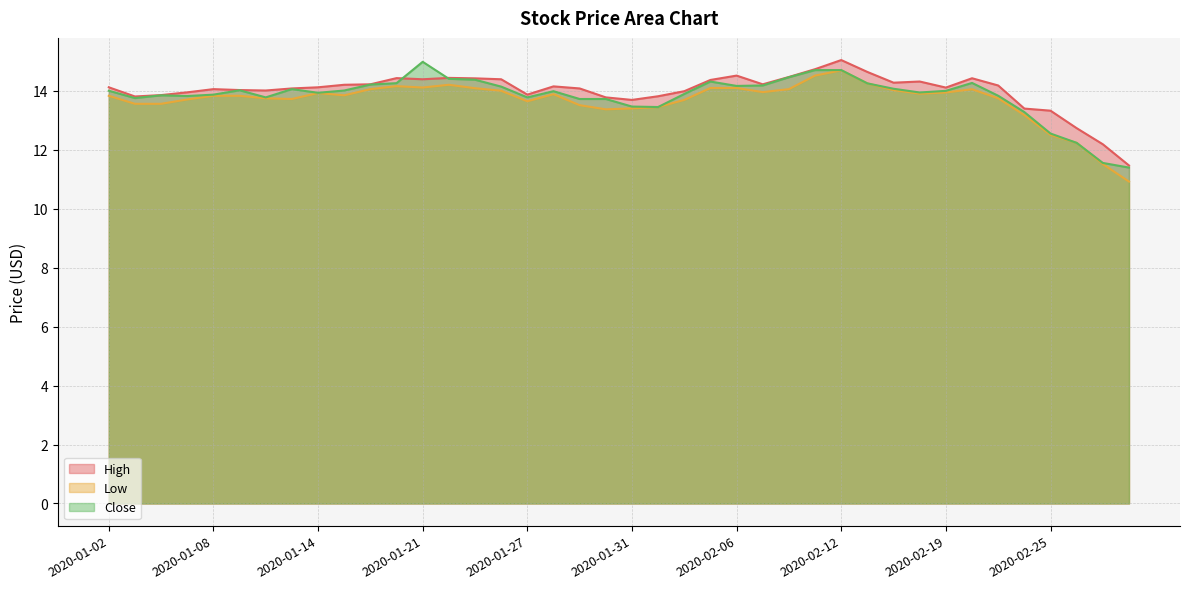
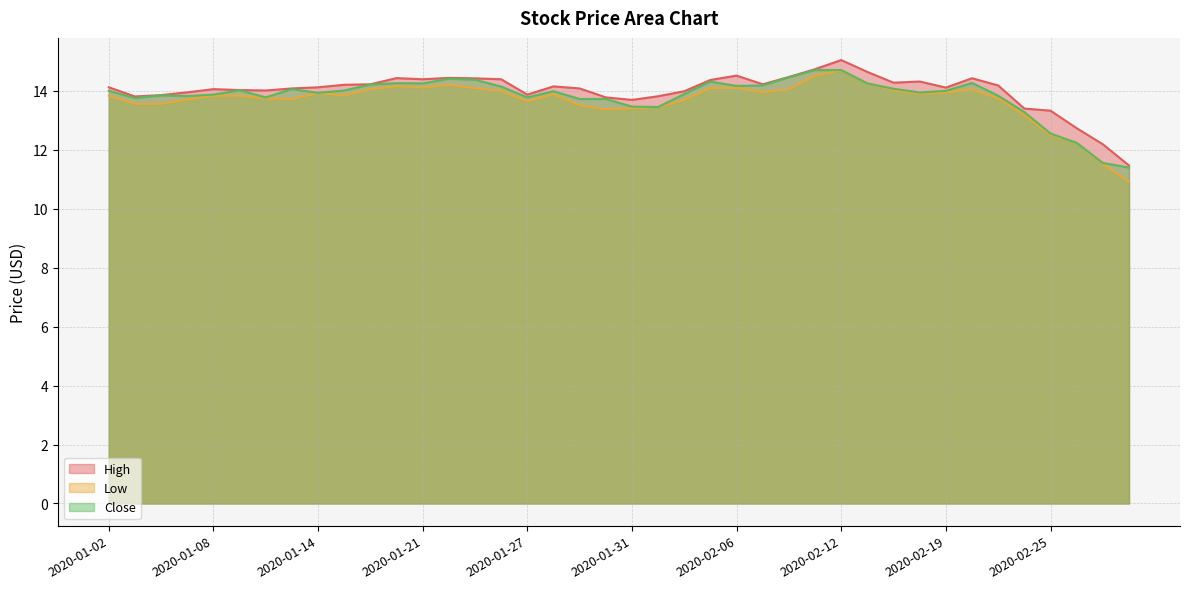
Close, 2020-01-21: 15.0 -> 14.2
